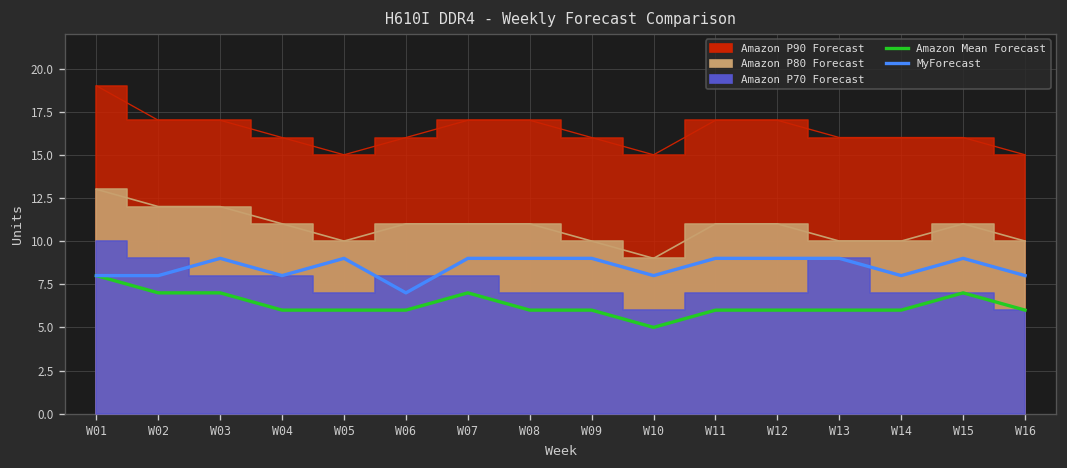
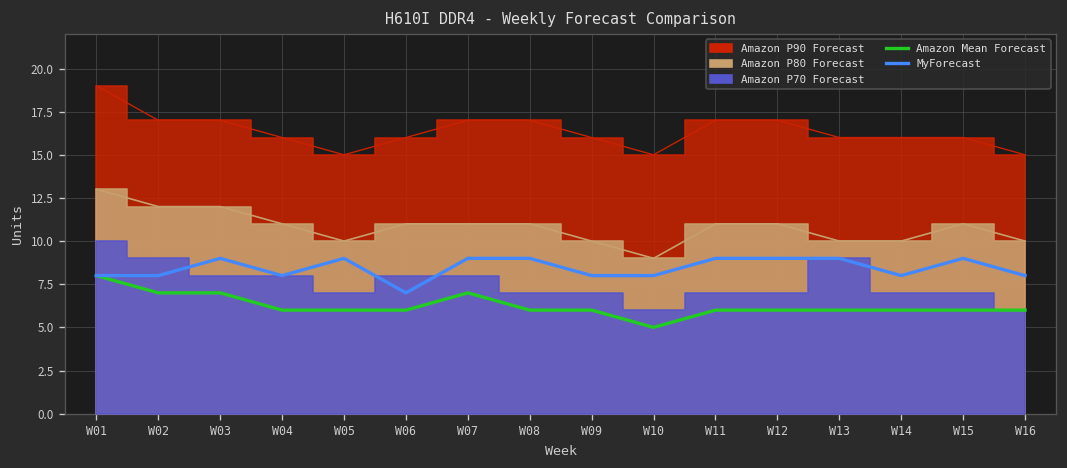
MyForecast, W09: 9 -> 8
Amazon Mean Forecast, W15: 7 -> 6
